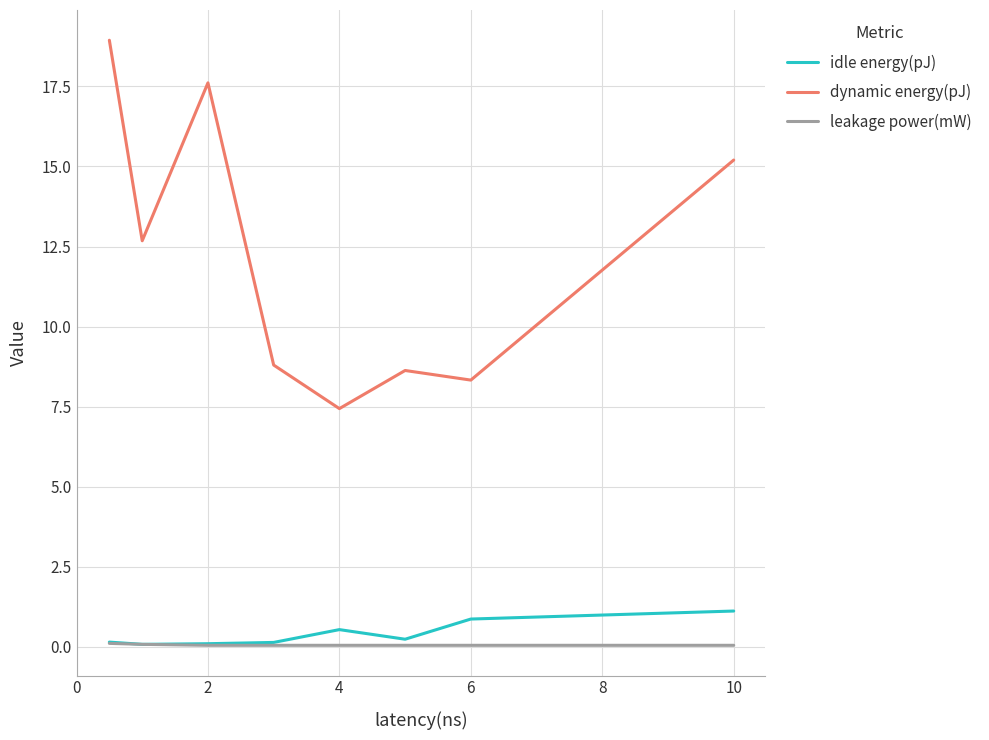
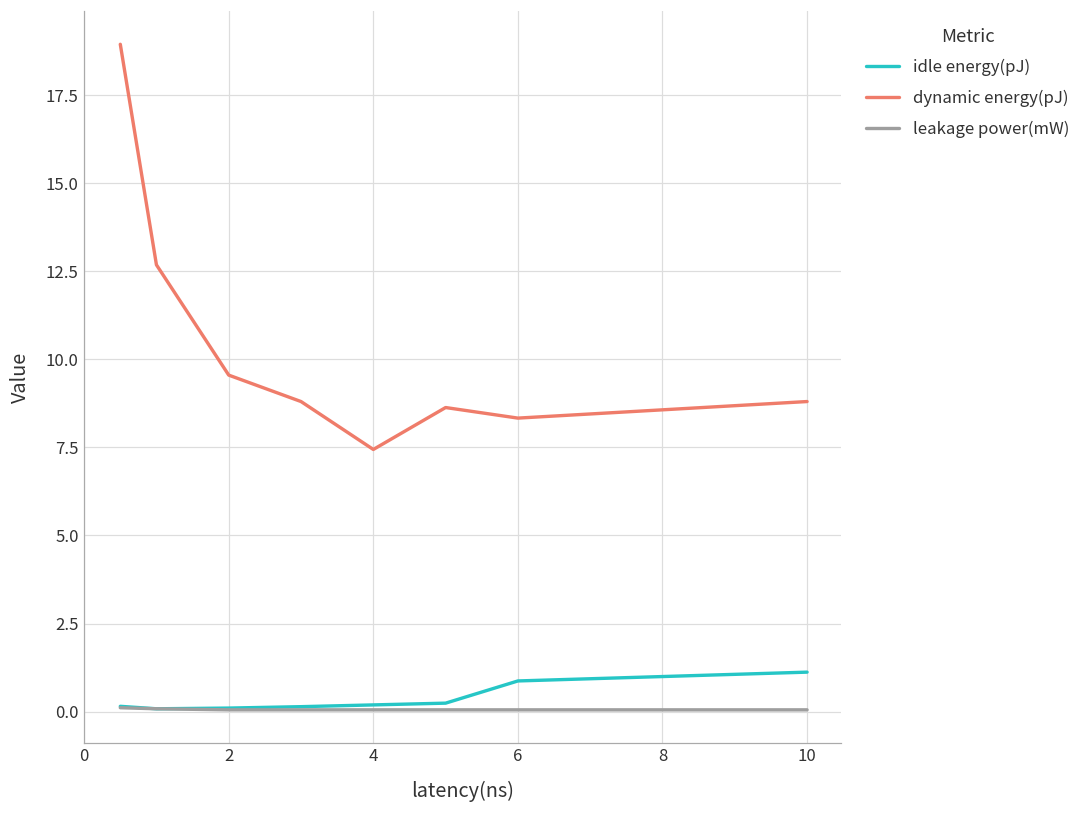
dynamic energy(pJ), 2: 17.6 -> 9.6
idle energy(pJ), 4: 0.5 -> 0.2
dynamic energy(pJ), 10: 15.2 -> 8.8
